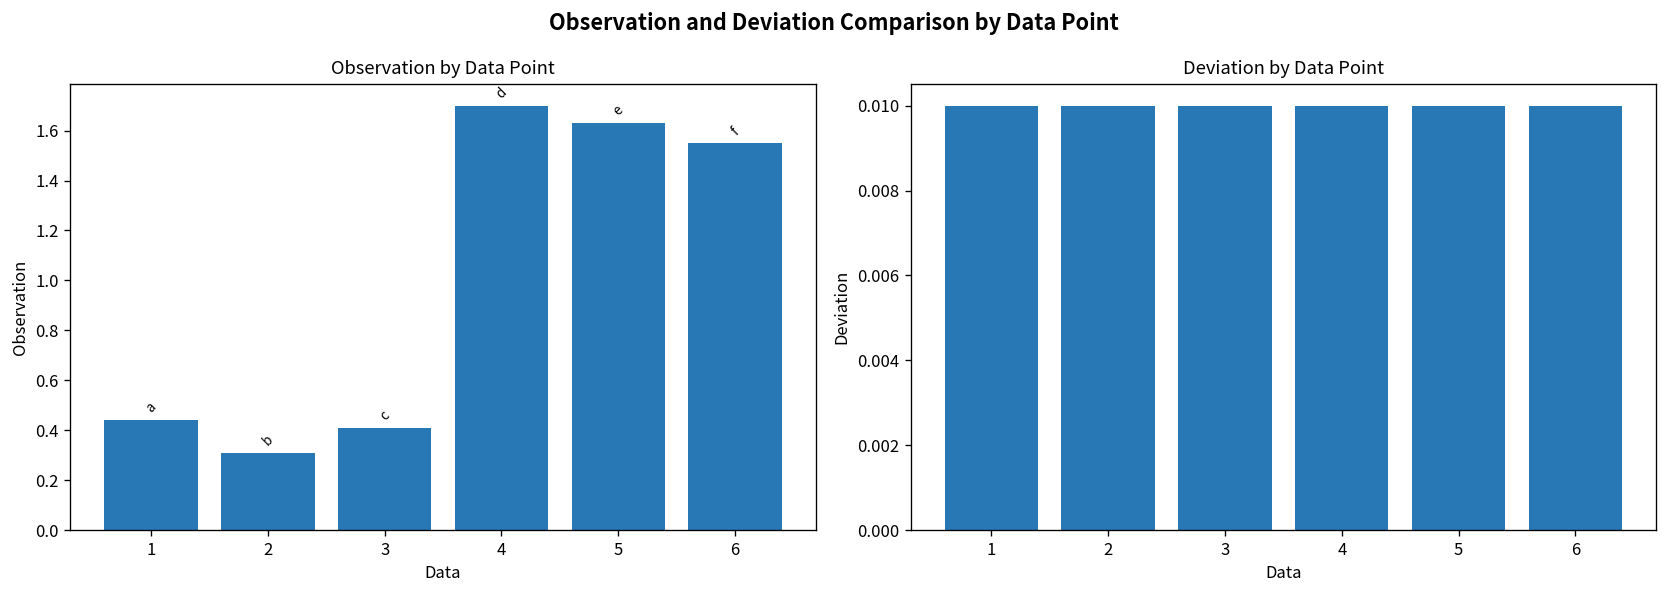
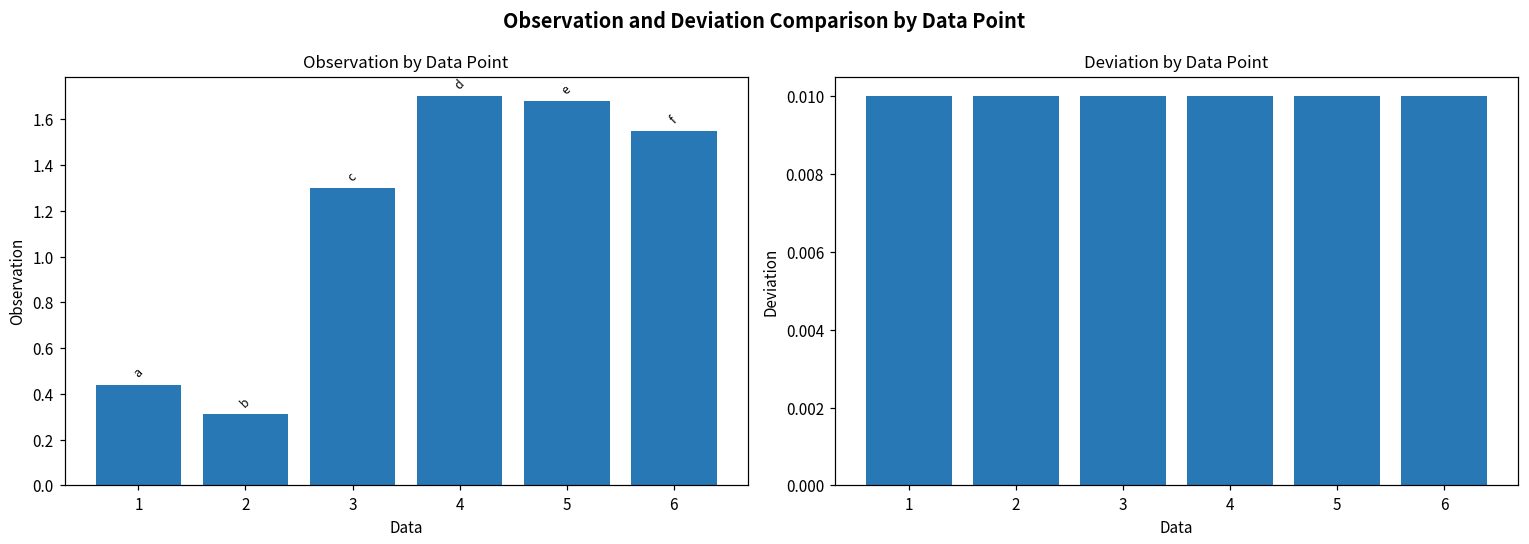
Observation by Data Point, 3: 0.41 -> 1.30
Observation by Data Point, 5: 1.63 -> 1.68
